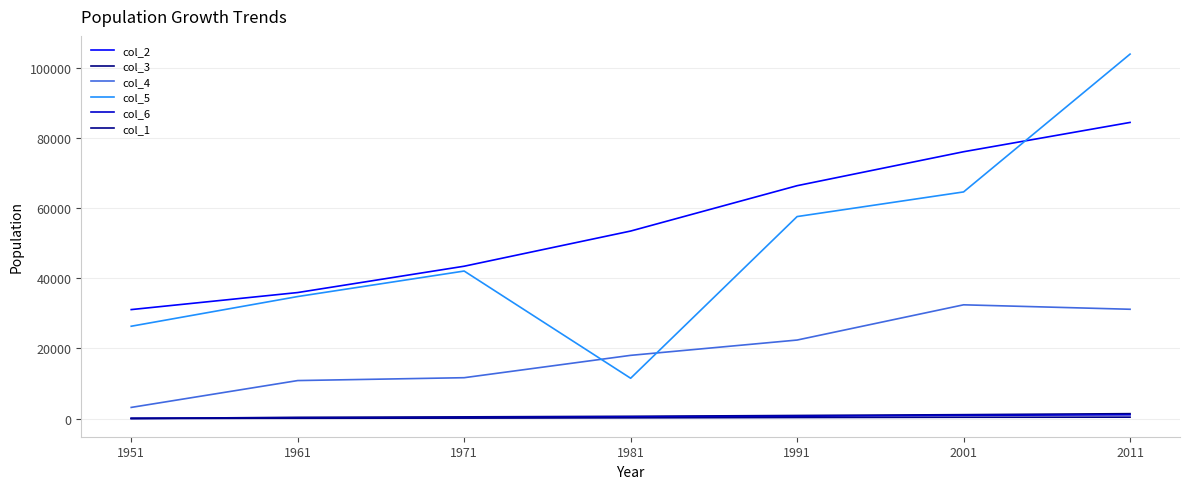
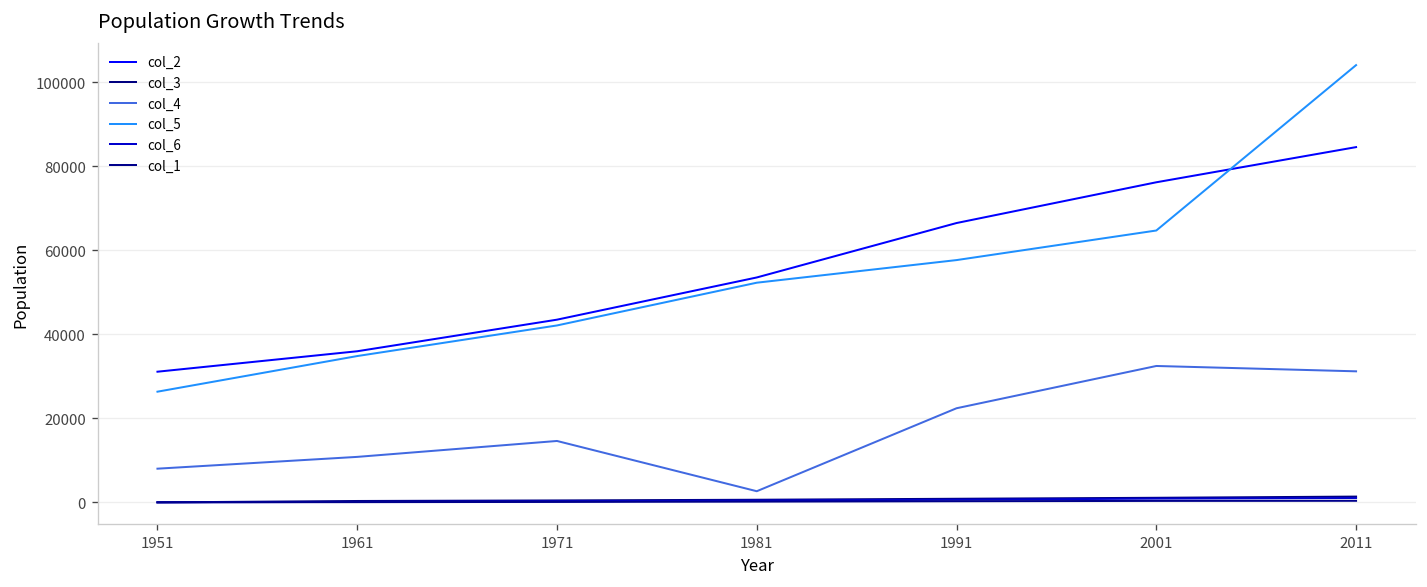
col_4, 1951: 3000 -> 8000
col_4, 1971: 12000 -> 15000
col_4, 1981: 18000 -> 3000
col_5, 1981: 11000 -> 52000
